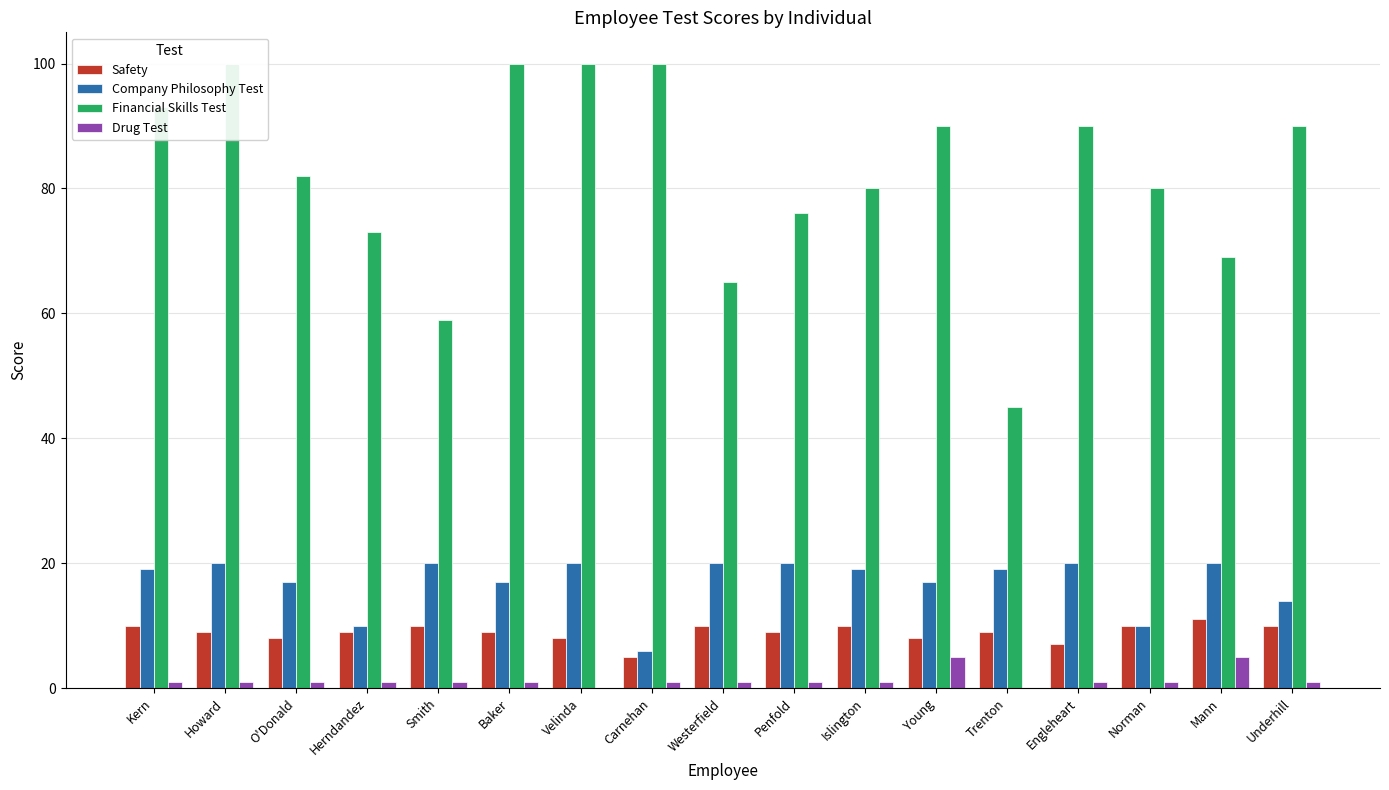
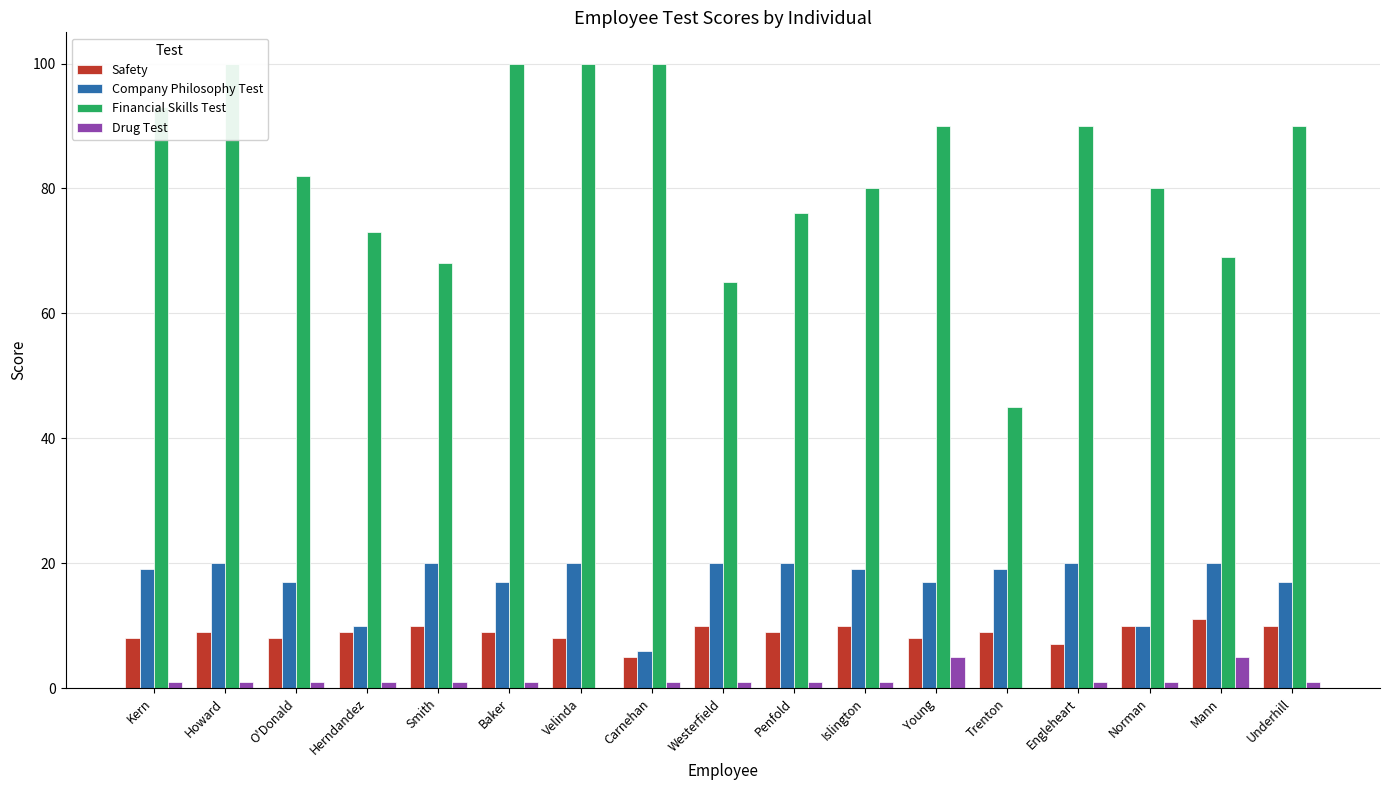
Safety, Kern: 10 -> 8
Financial Skills Test, Smith: 59 -> 68
Company Philosophy Test, Underhill: 14 -> 17
